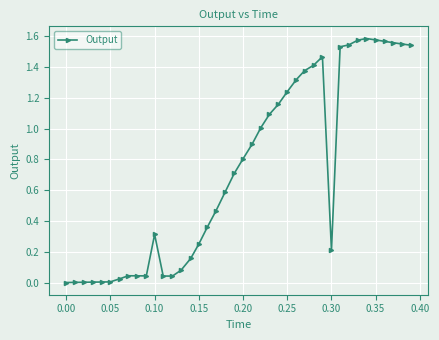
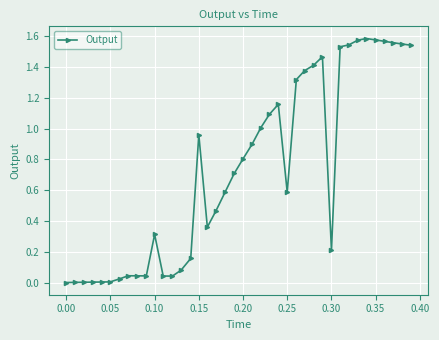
0.15: 0.25 -> 0.96
0.25: 1.24 -> 0.59
